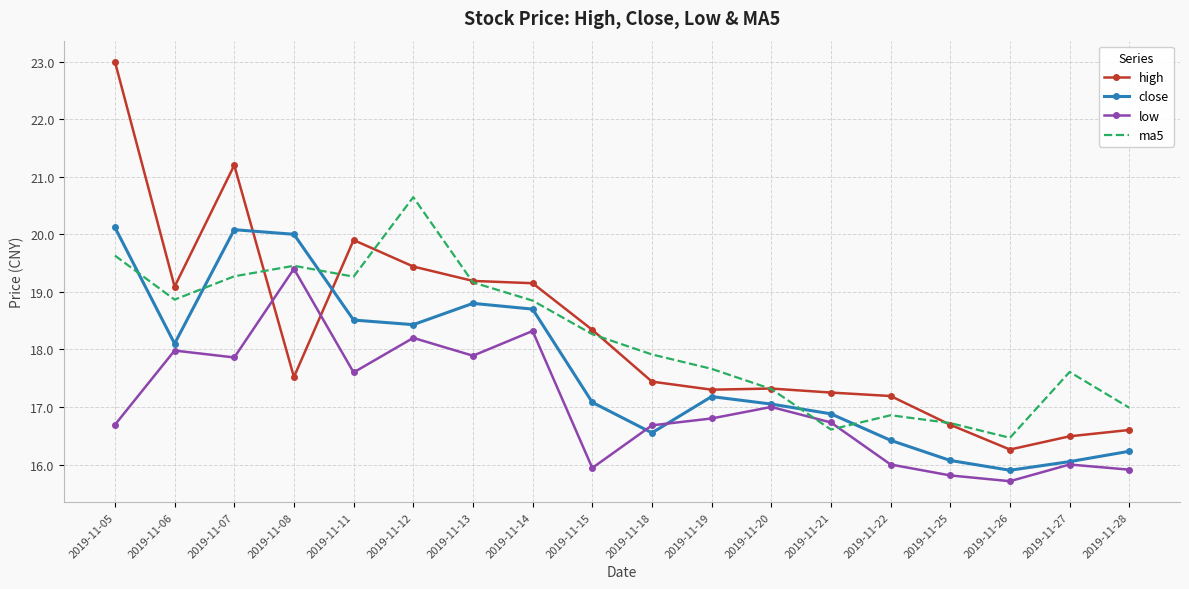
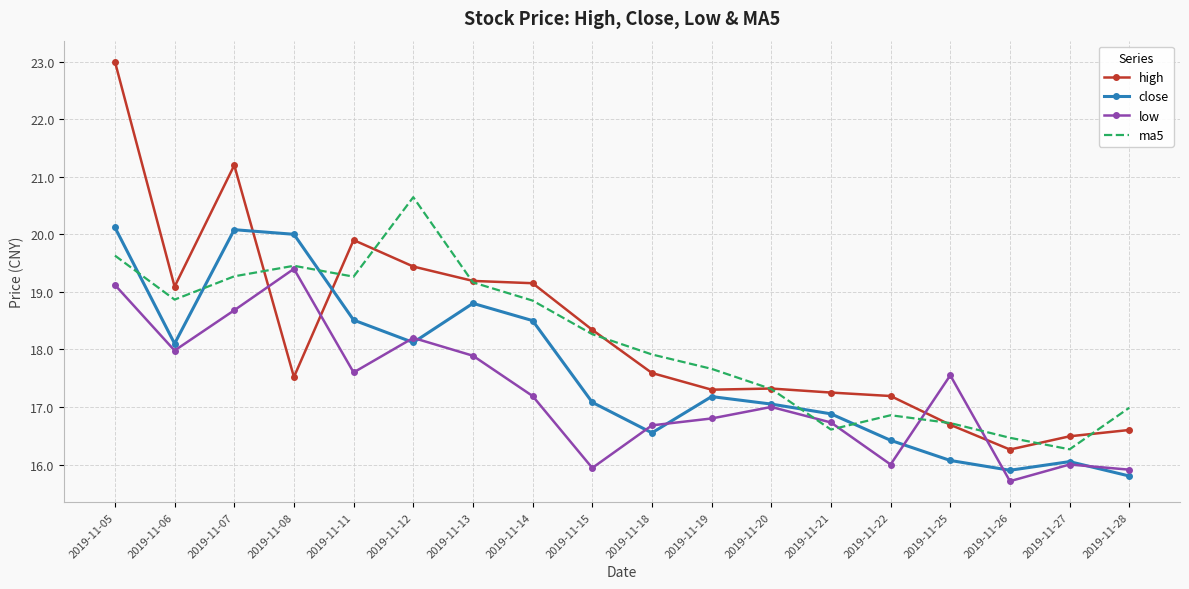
low, 2019-11-05: 16.7 -> 19.1
low, 2019-11-07: 17.9 -> 18.7
close, 2019-11-12: 18.4 -> 18.1
close, 2019-11-14: 18.7 -> 18.5
low, 2019-11-14: 18.3 -> 17.2
high, 2019-11-18: 17.4 -> 17.6
low, 2019-11-25: 15.8 -> 17.6
ma5, 2019-11-27: 17.6 -> 16.3
close, 2019-11-28: 16.2 -> 15.8
